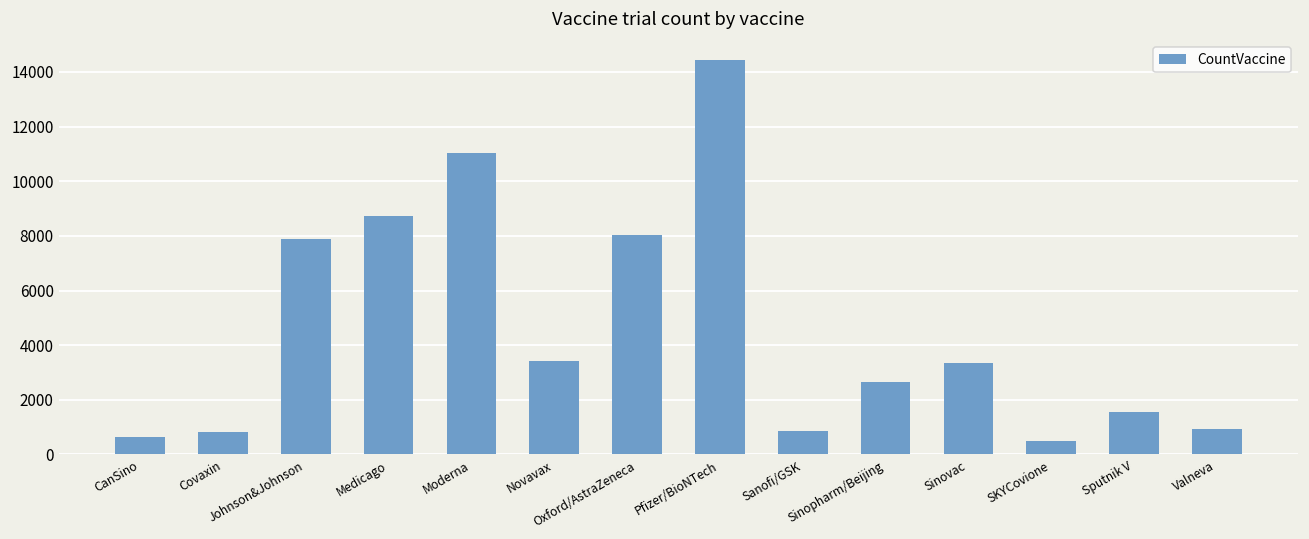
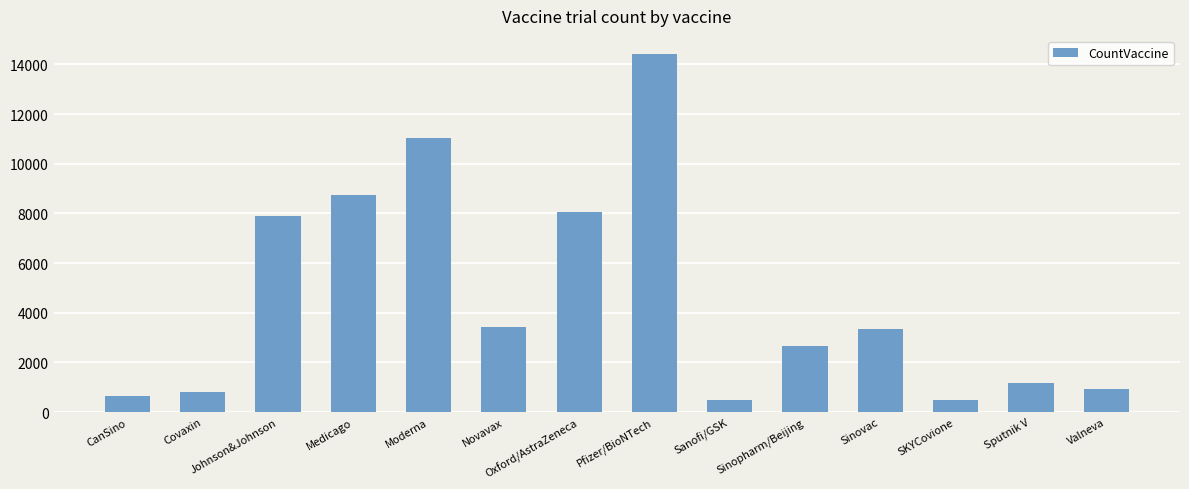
Sanofi/GSK: 800 -> 500
Sputnik V: 1600 -> 1200
